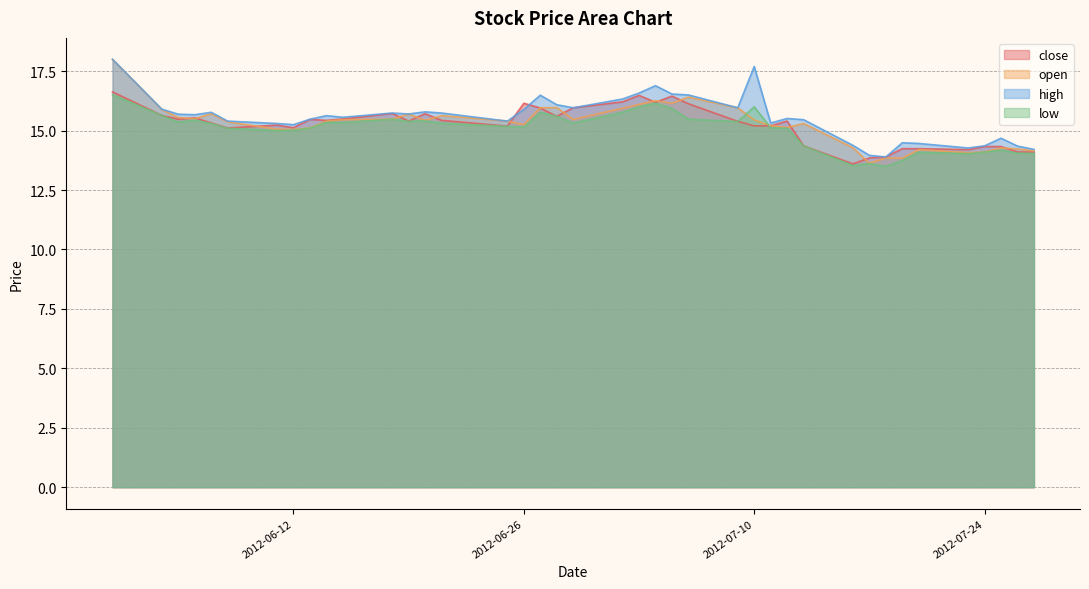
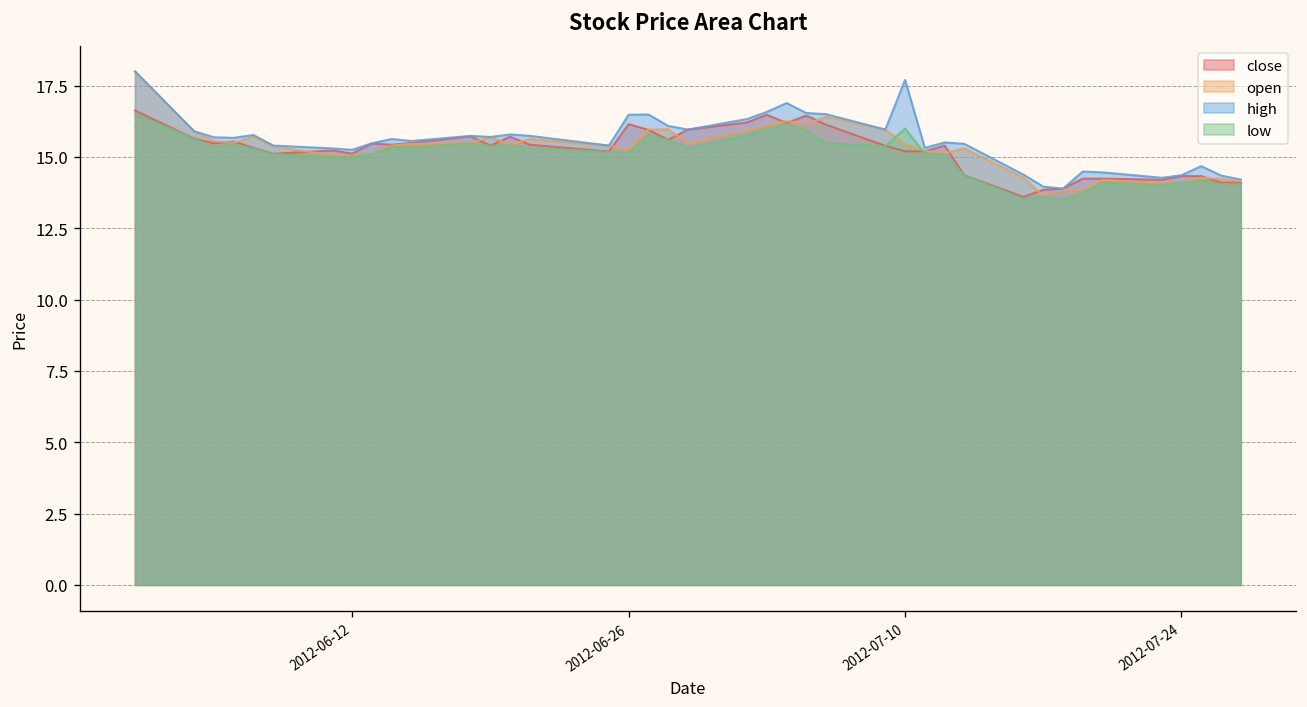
high, 2012-06-26: 15.9 -> 16.5
